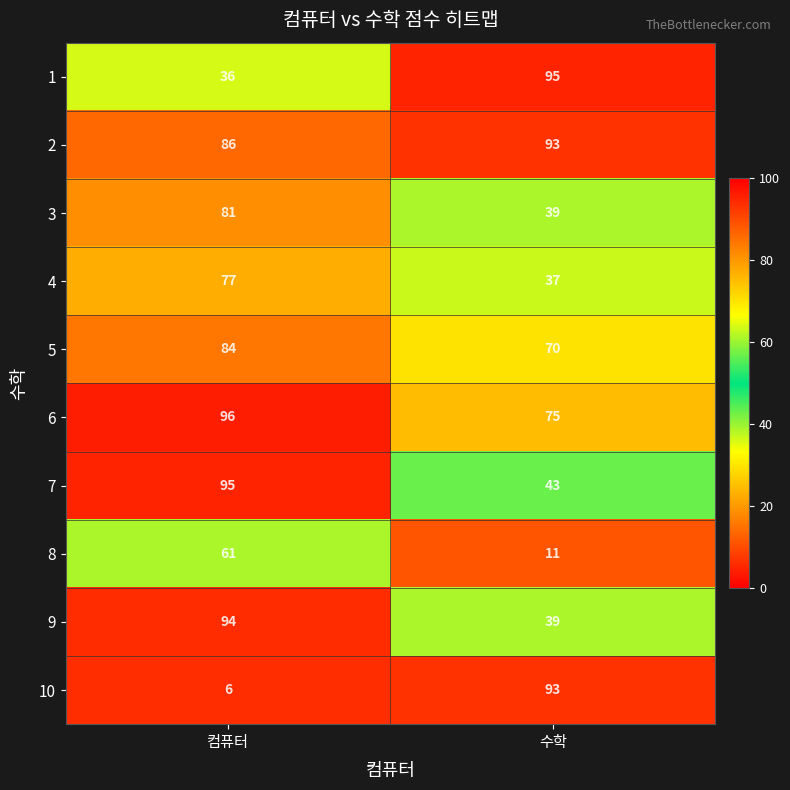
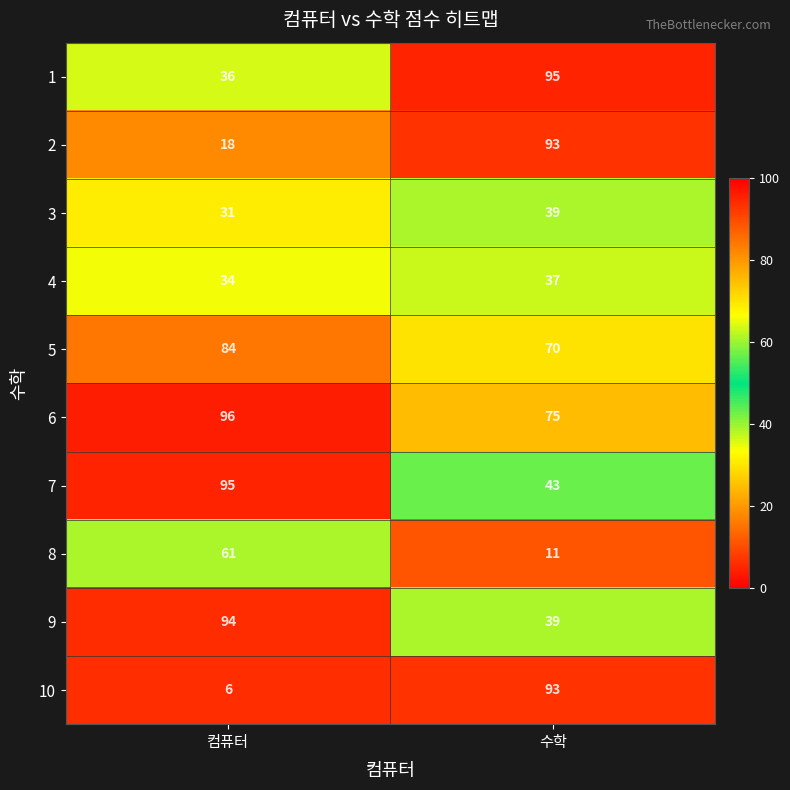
2, 컴퓨터: 86 -> 18
3, 컴퓨터: 81 -> 31
4, 컴퓨터: 77 -> 34
